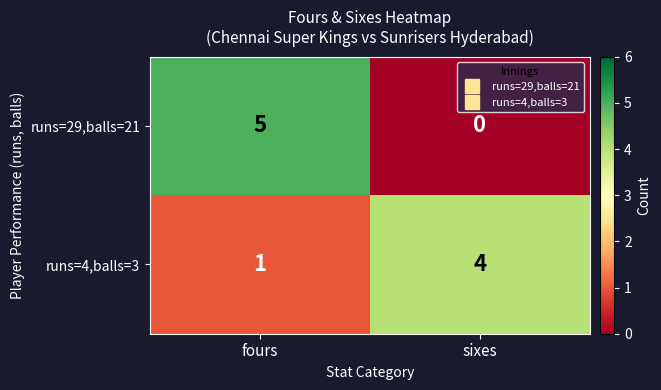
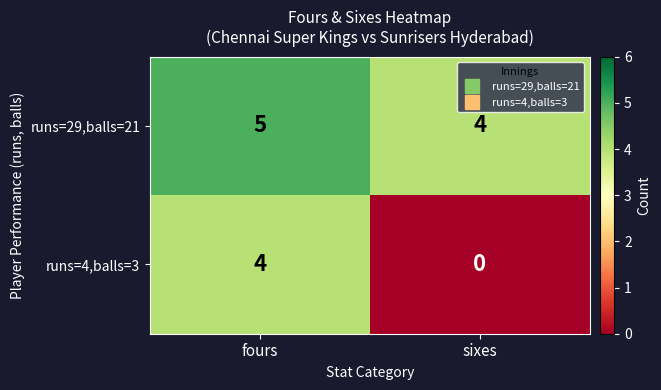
runs=29,balls=21, sixes: 0 -> 4
runs=4,balls=3, fours: 1 -> 4
runs=4,balls=3, sixes: 4 -> 0
